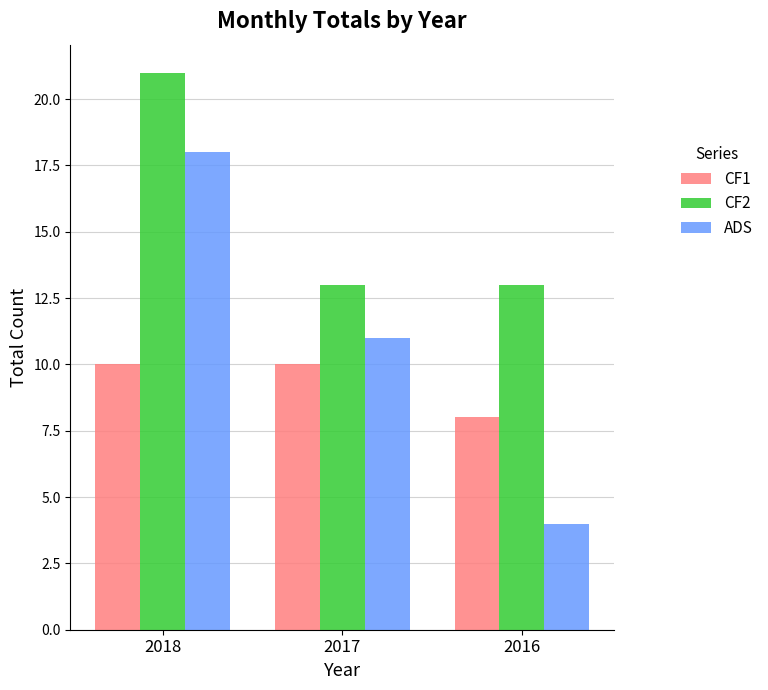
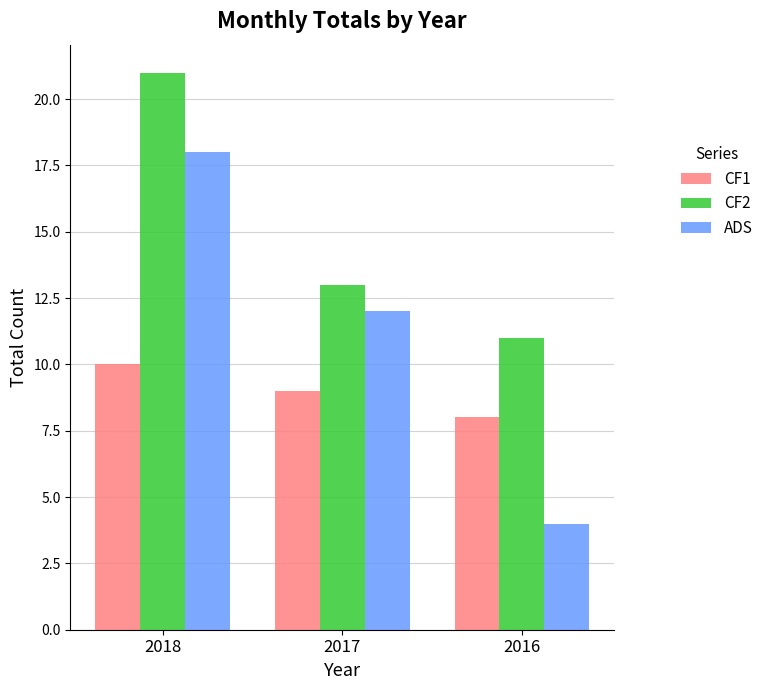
CF1, 2017: 10 -> 9
ADS, 2017: 11 -> 12
CF2, 2016: 13 -> 11
